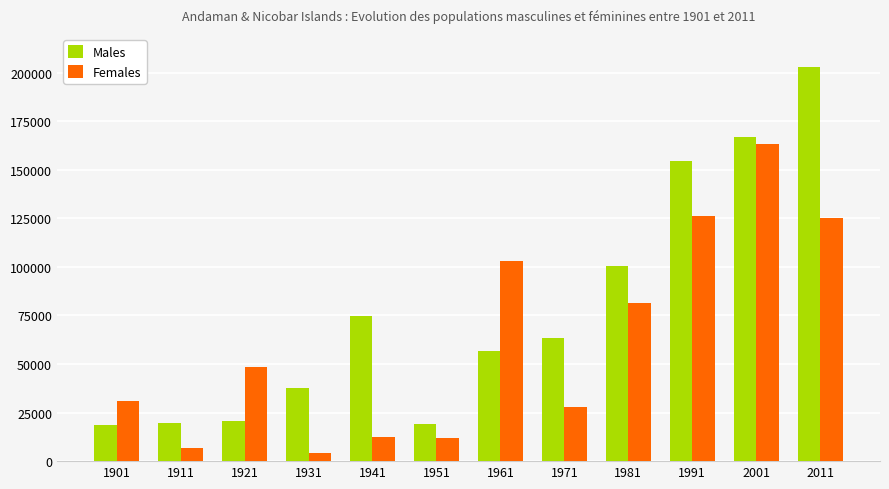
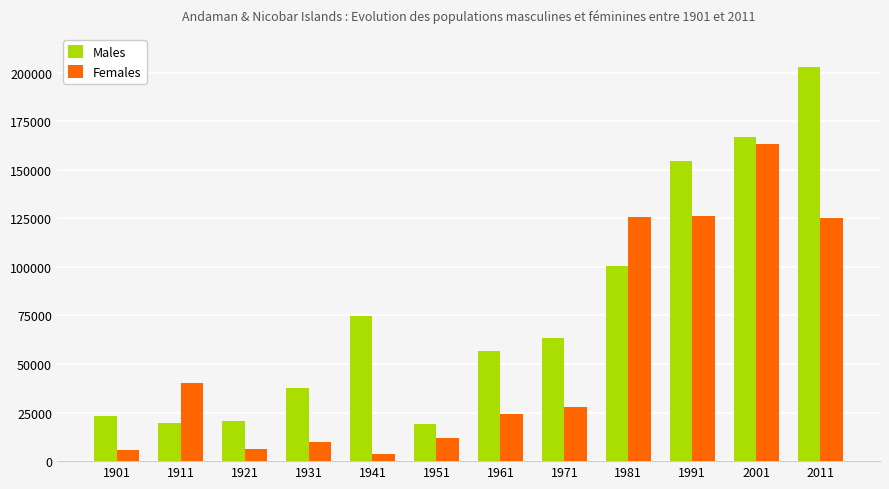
Males, 1901: 19000 -> 23000
Females, 1901: 31000 -> 6000
Females, 1911: 7000 -> 40000
Females, 1921: 49000 -> 6000
Females, 1931: 4000 -> 10000
Females, 1941: 12000 -> 4000
Females, 1961: 103000 -> 24000
Females, 1981: 81000 -> 126000
